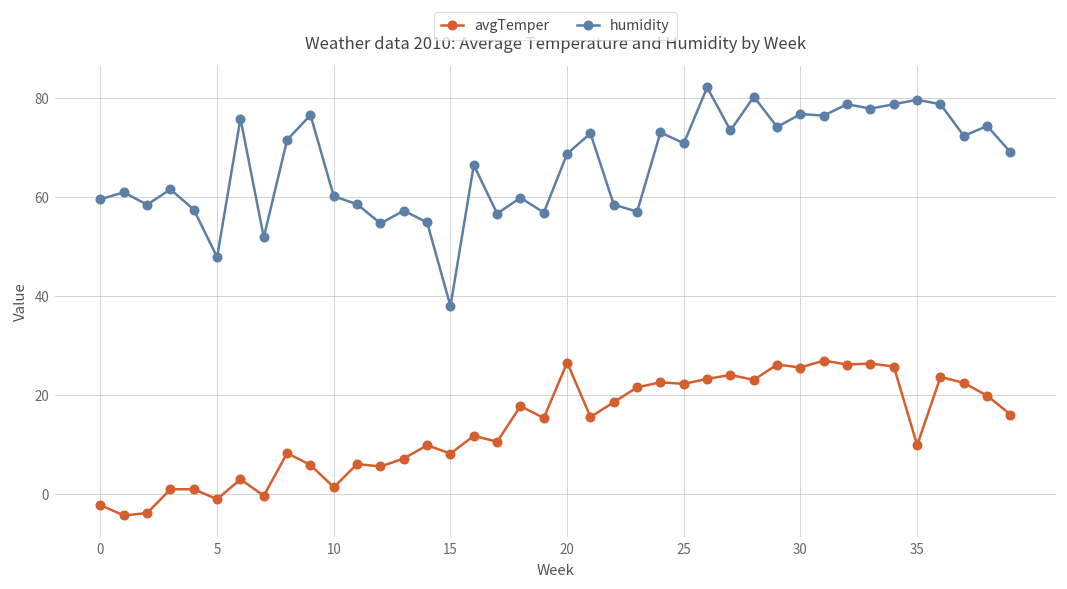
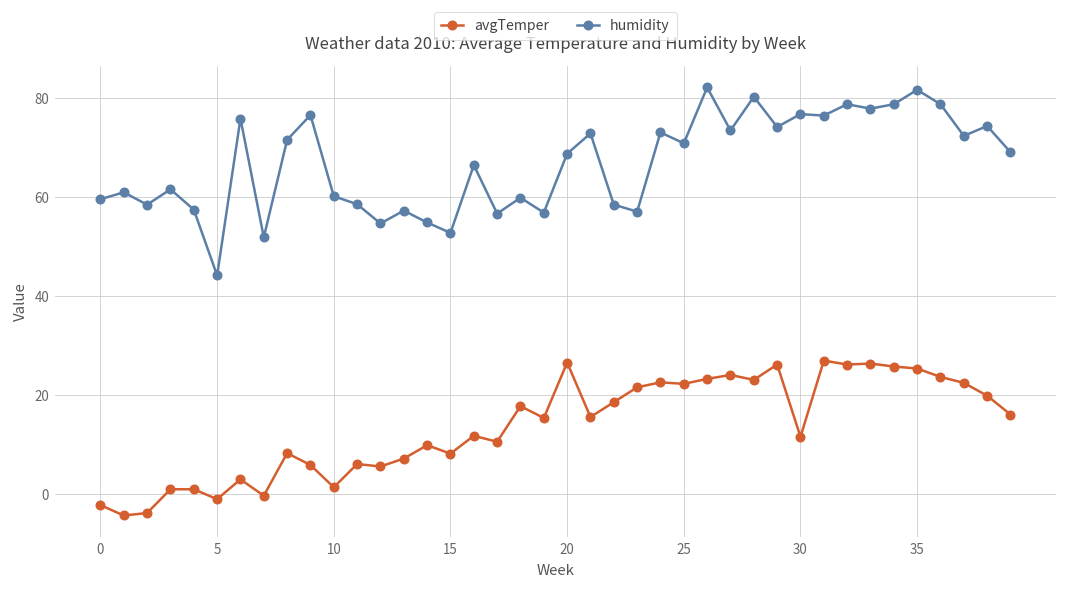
humidity, 5: 48 -> 44
humidity, 15: 38 -> 53
avgTemper, 30: 26 -> 12
avgTemper, 35: 10 -> 25
humidity, 35: 80 -> 82
